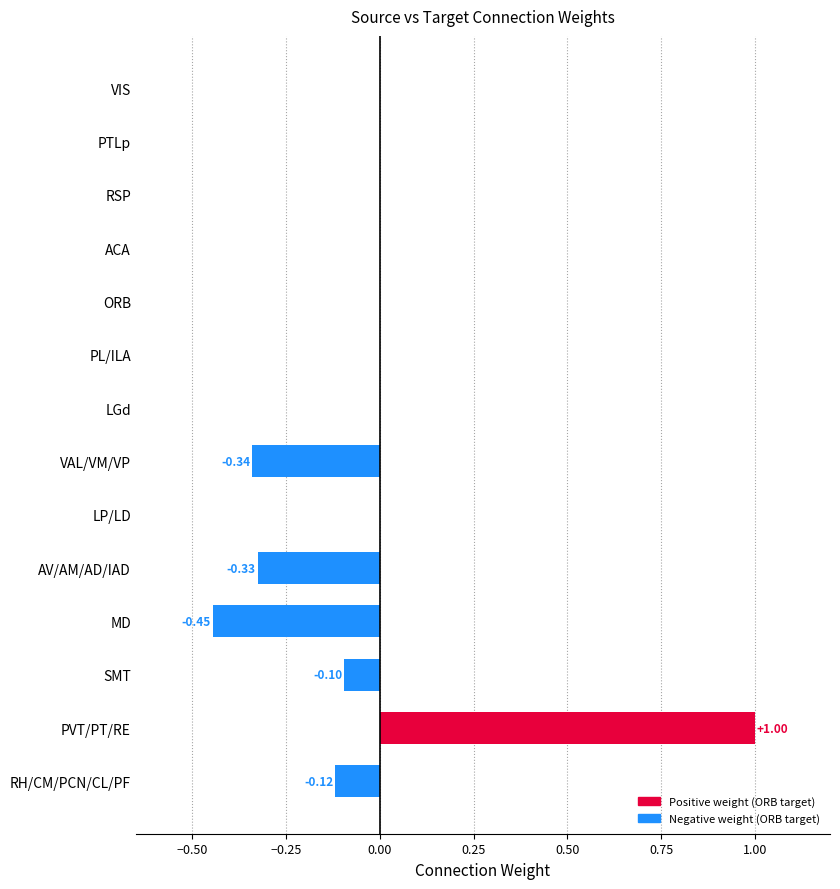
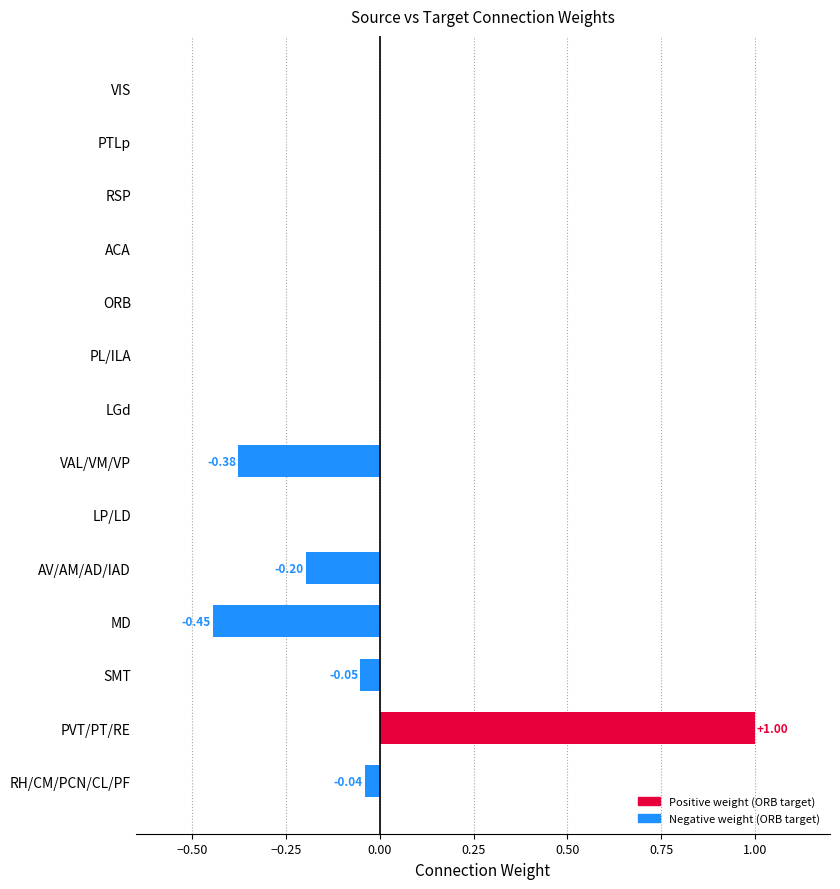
VAL/VM/VP: -0.34 -> -0.38
AV/AM/AD/IAD: -0.33 -> -0.20
SMT: -0.10 -> -0.05
RH/CM/PCN/CL/PF: -0.12 -> -0.04
